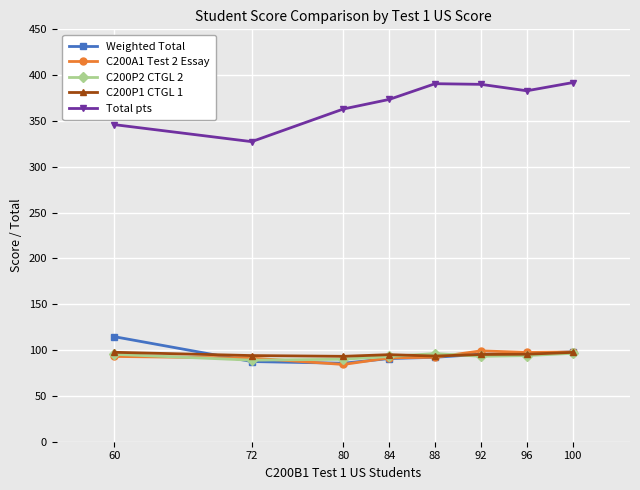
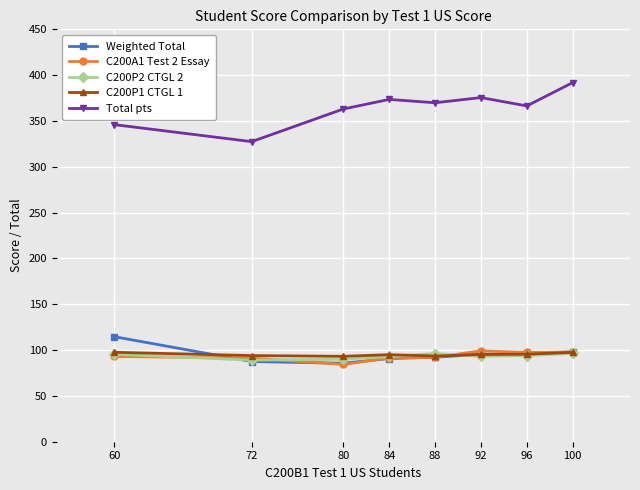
Total pts, 88: 390 -> 370
Total pts, 92: 390 -> 380
Total pts, 96: 380 -> 370
